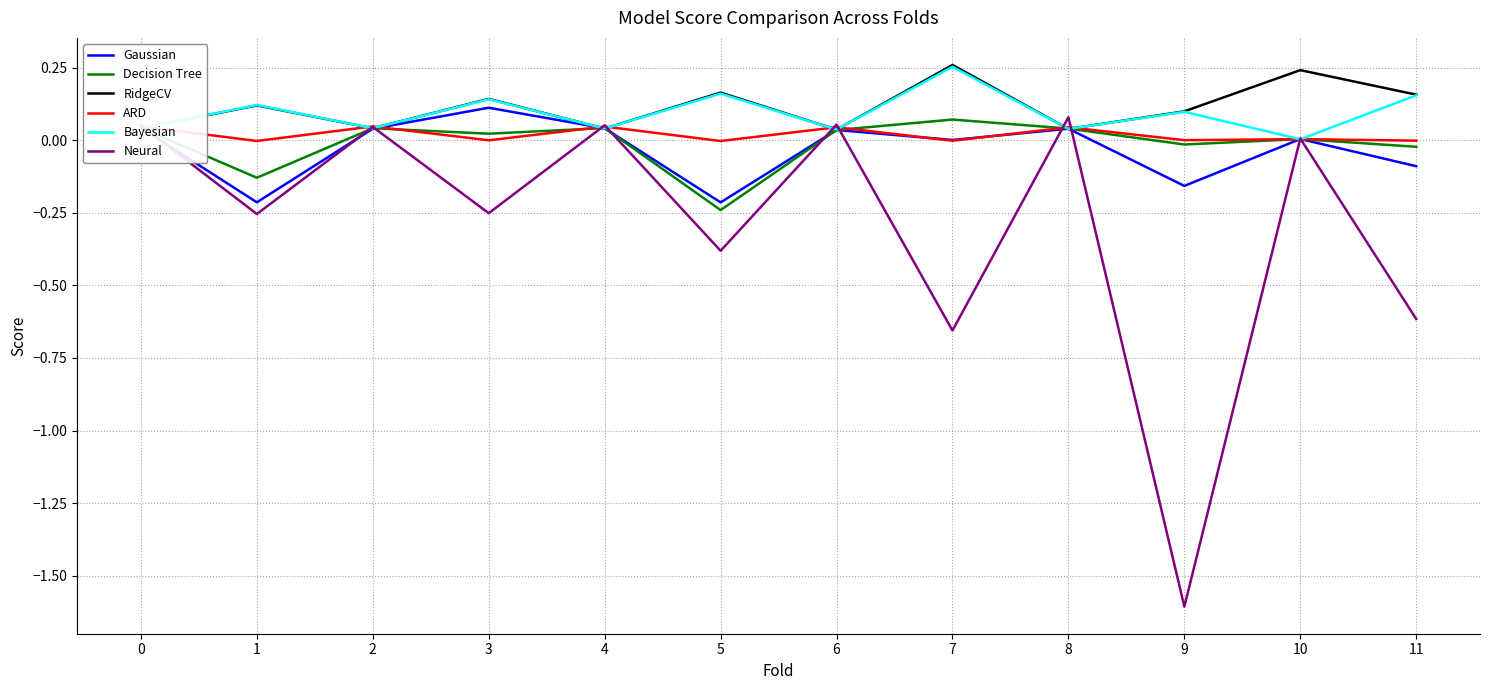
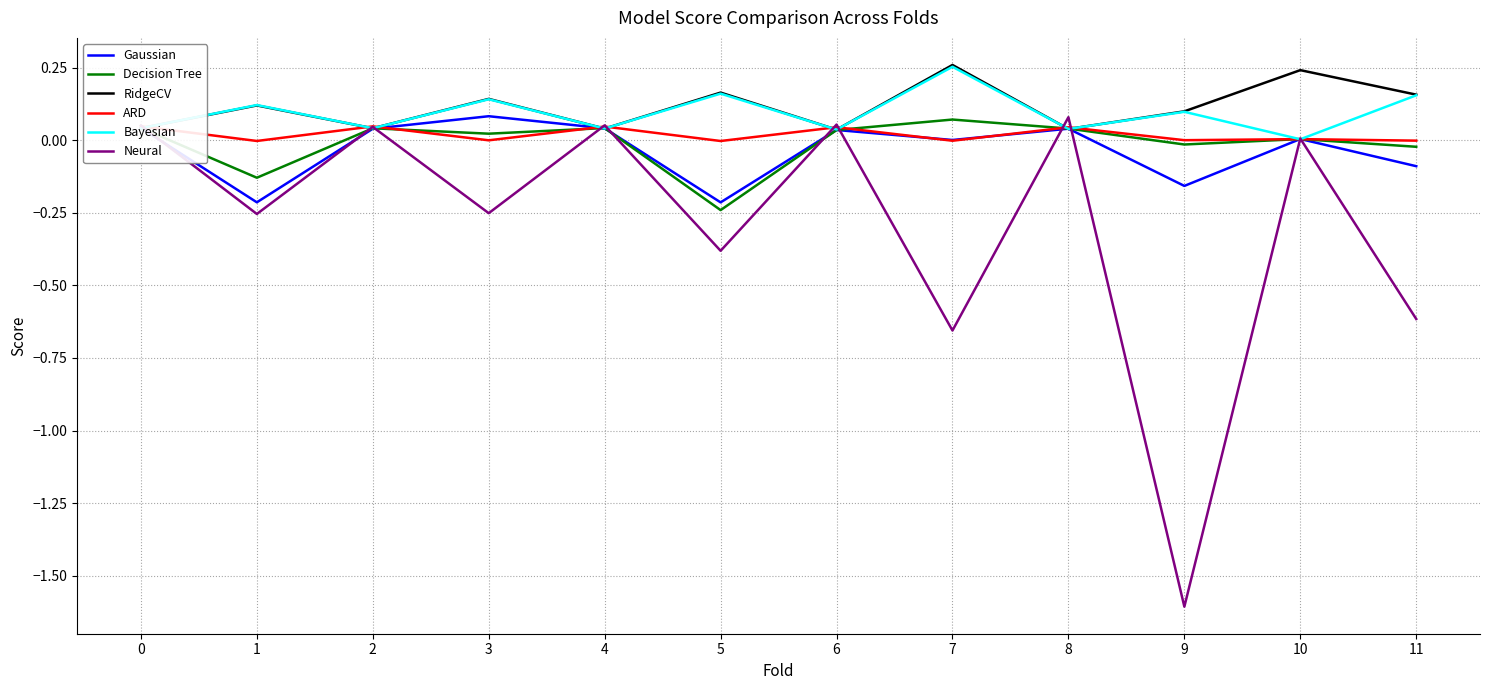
Gaussian, 3: 0.11 -> 0.08
